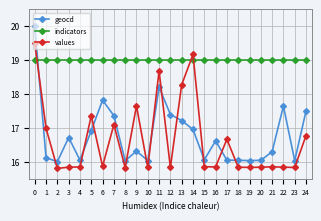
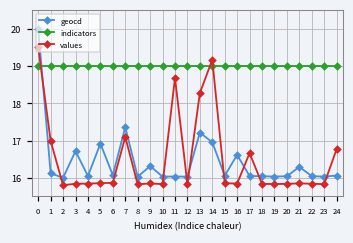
values, 5: 17.4 -> 15.9
geocd, 6: 17.8 -> 16.1
values, 9: 17.6 -> 15.8
geocd, 11: 18.2 -> 16.0
geocd, 12: 17.4 -> 16.0
geocd, 22: 17.6 -> 16.0
geocd, 24: 17.5 -> 16.1
